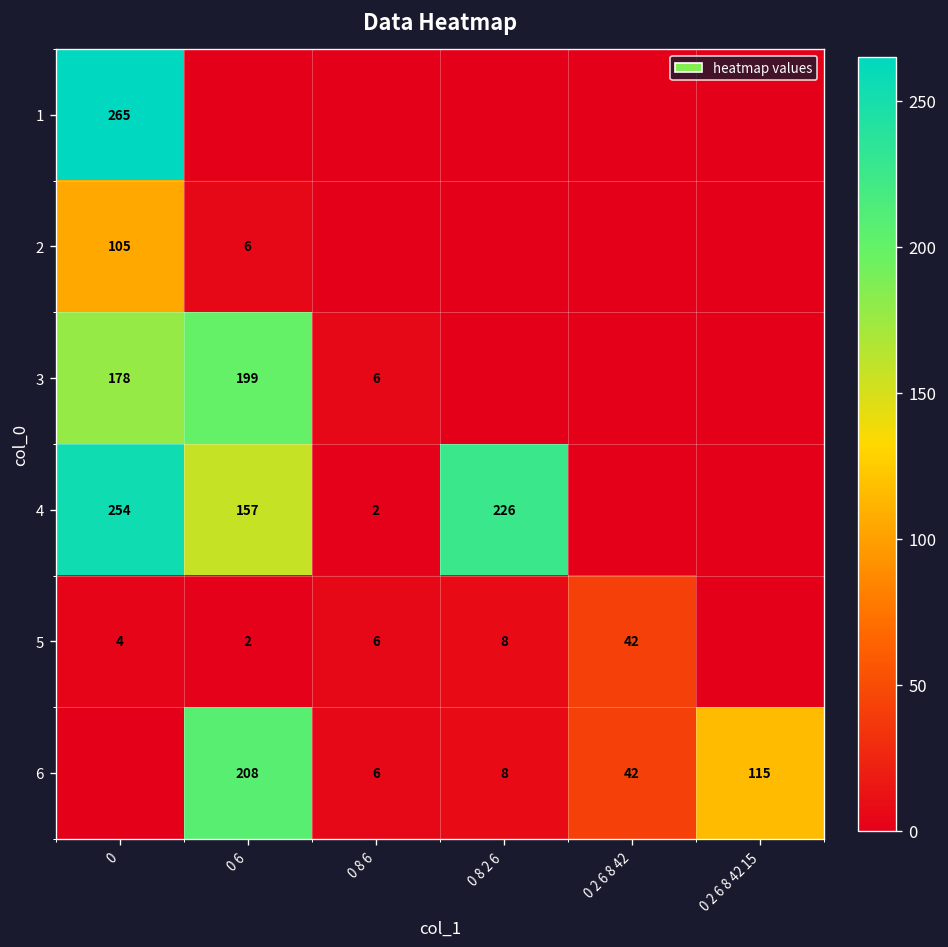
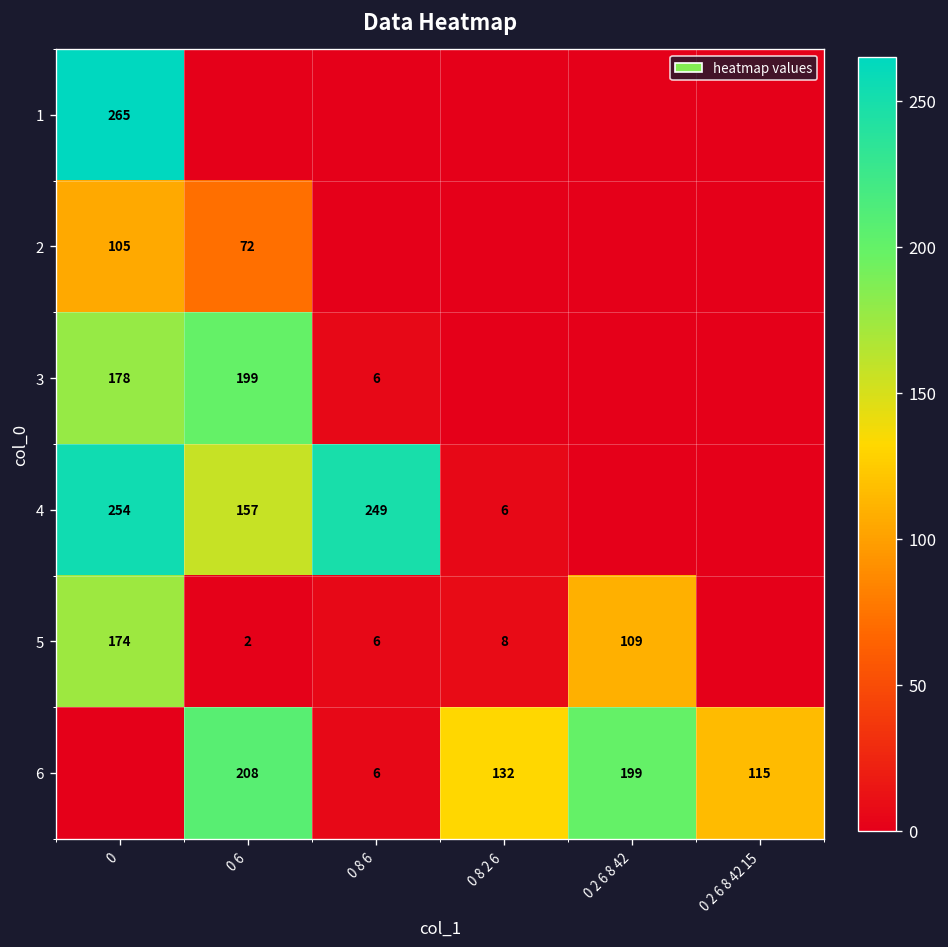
2, 0 6: 6 -> 72
4, 0 8 6: 2 -> 249
4, 0 8 2 6: 226 -> 6
5, 0: 4 -> 174
5, 0 2 6 8 42: 42 -> 109
6, 0 8 2 6: 8 -> 132
6, 0 2 6 8 42: 42 -> 199
